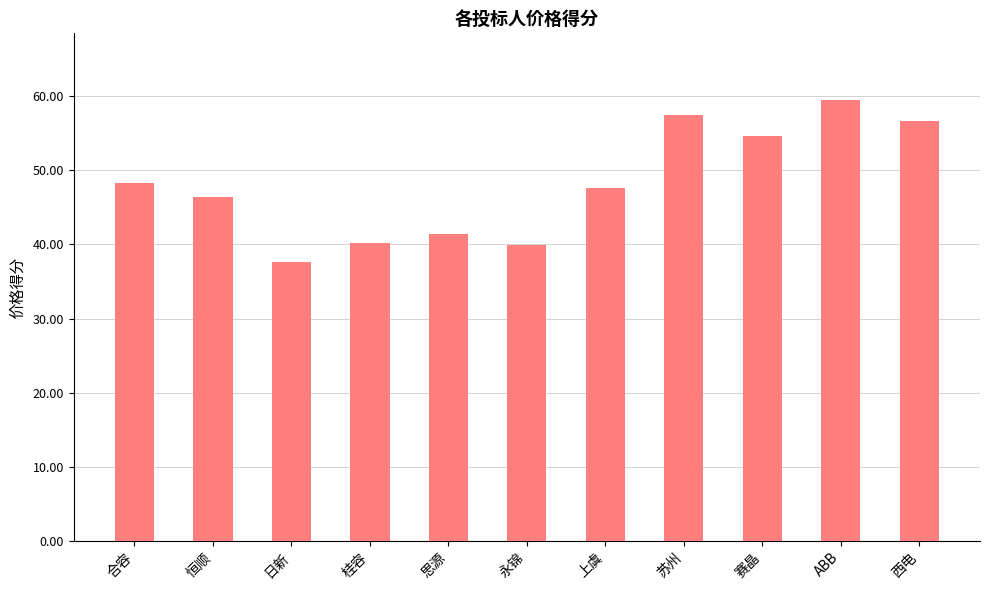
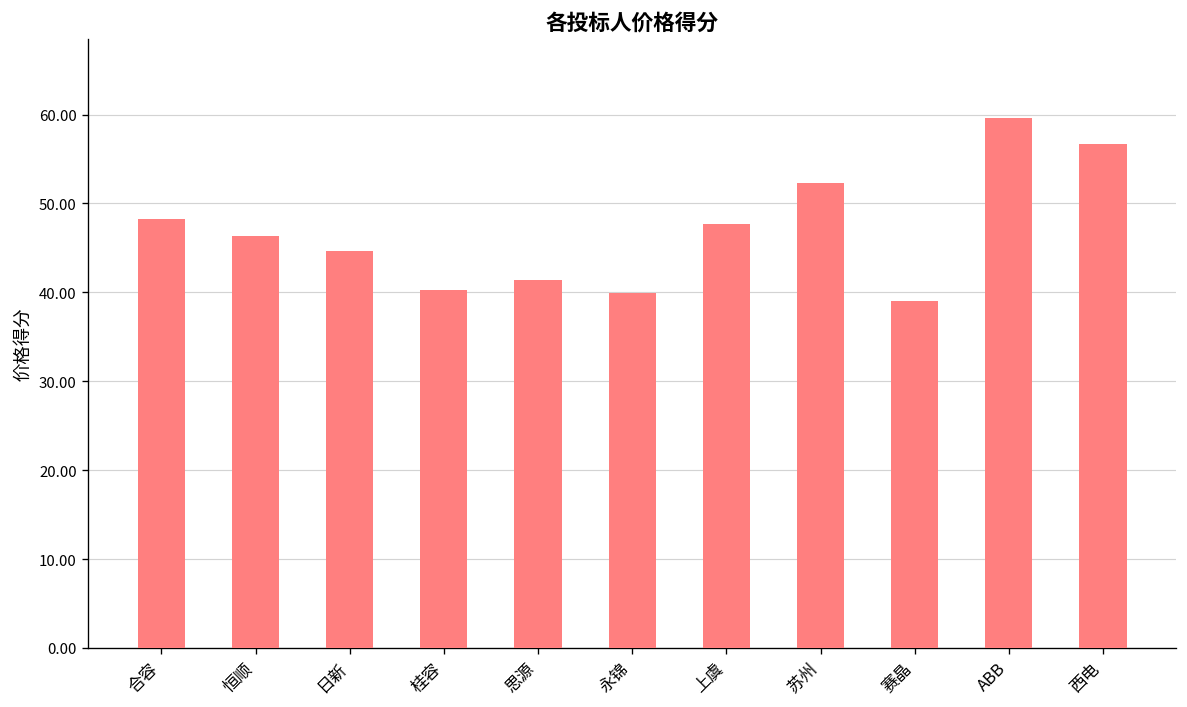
日新: 38 -> 45
苏州: 57 -> 52
赛晶: 55 -> 39
